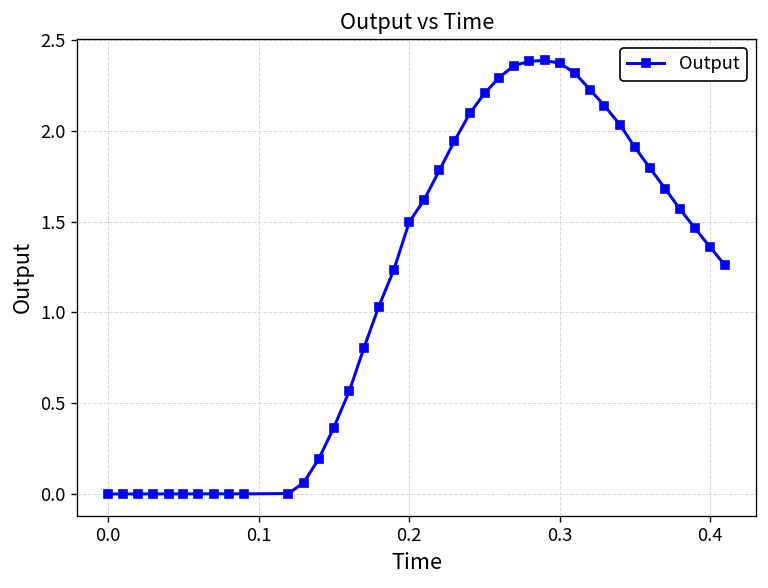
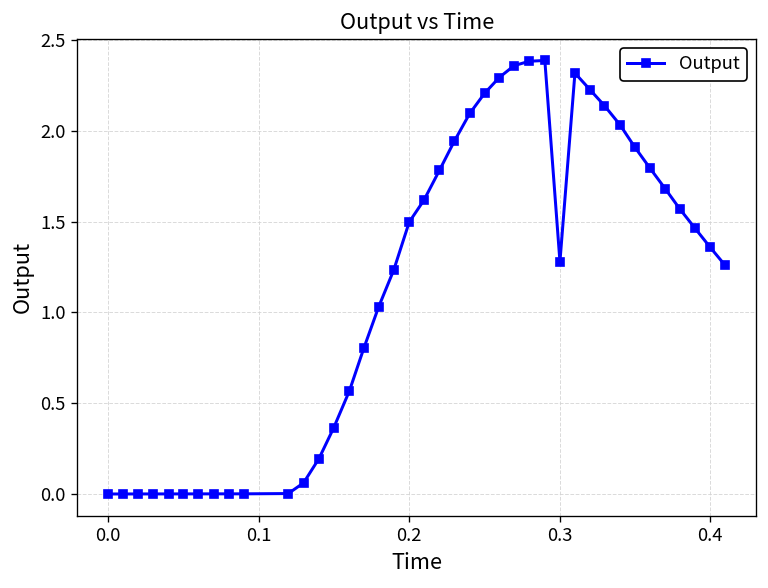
0.3: 2.37 -> 1.28
